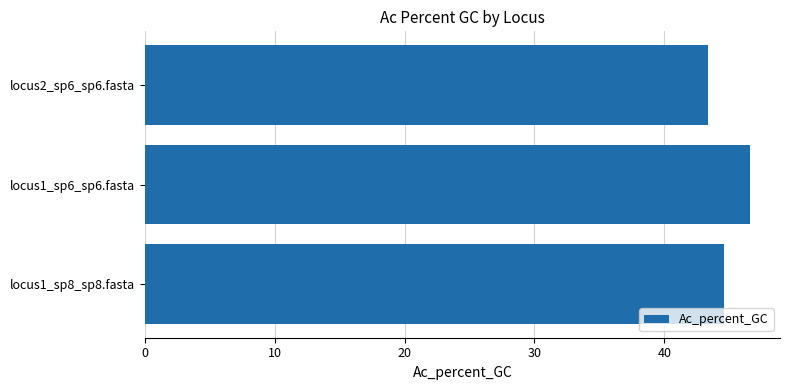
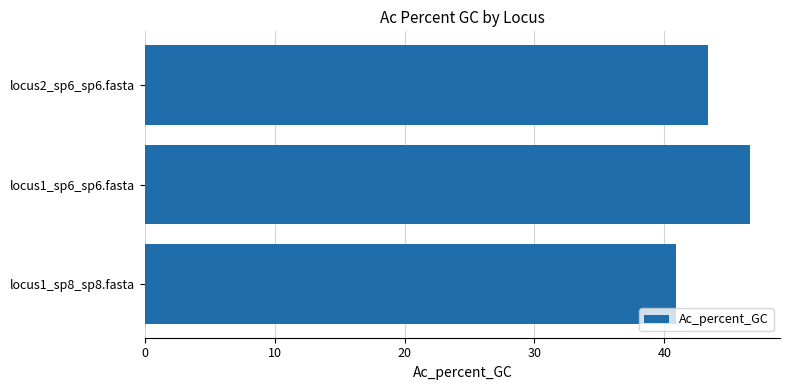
locus1_sp8_sp8.fasta: 44.6 -> 40.9
